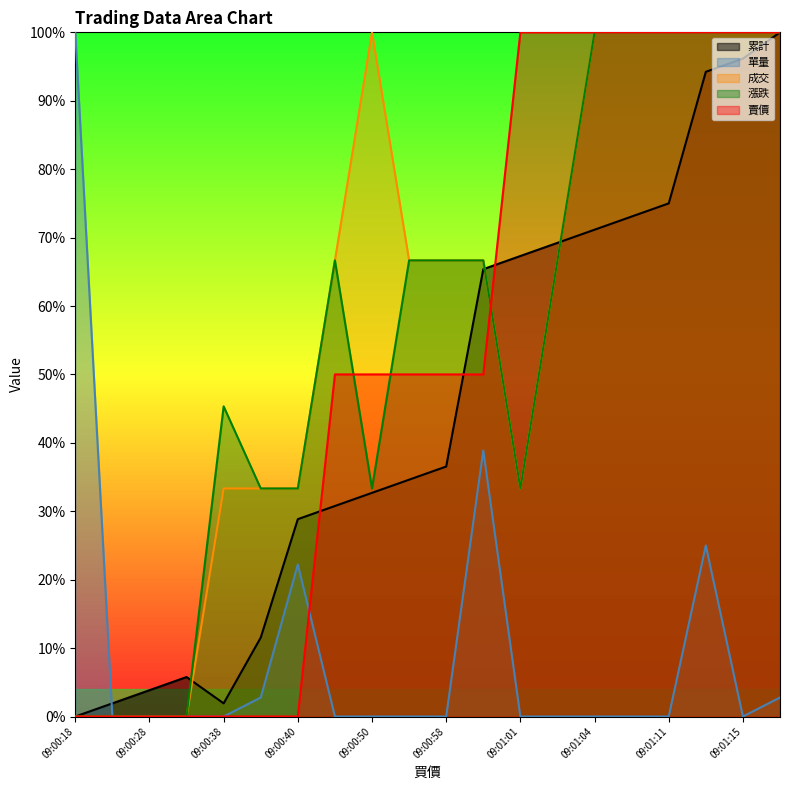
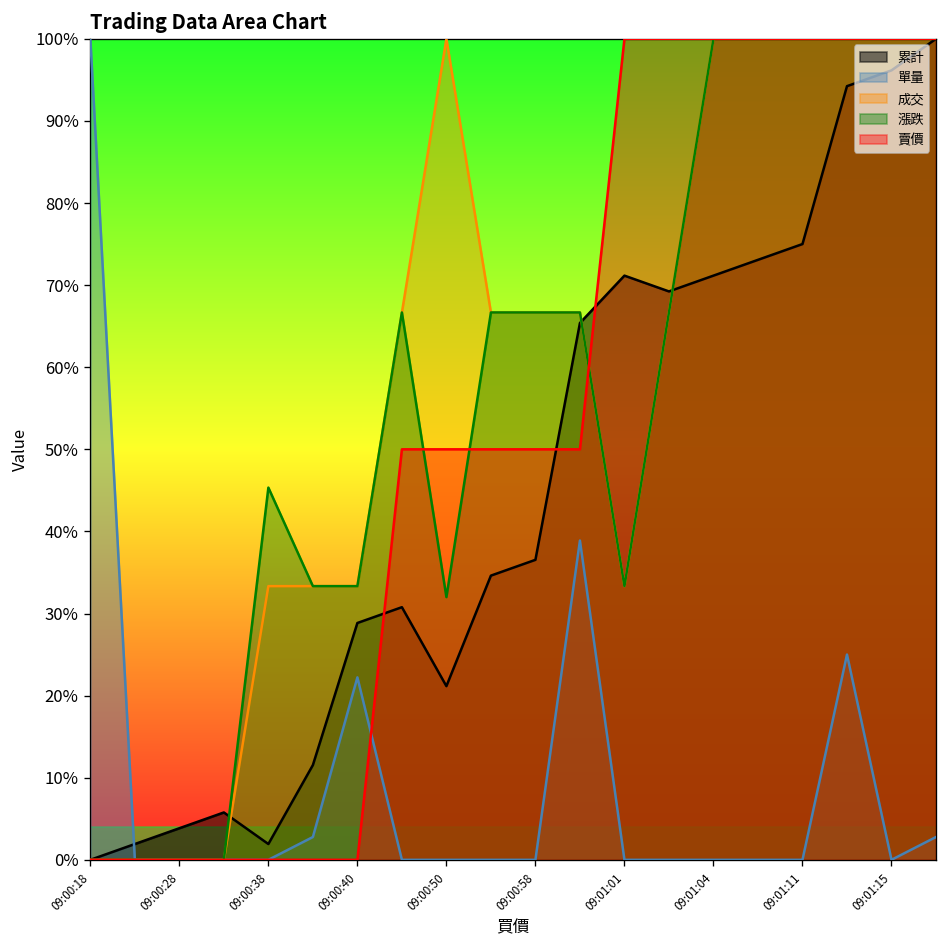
累計, 09:00:50: 33% -> 21%
漲跌, 09:00:50: 33% -> 32%
累計, 09:01:01: 67% -> 71%
